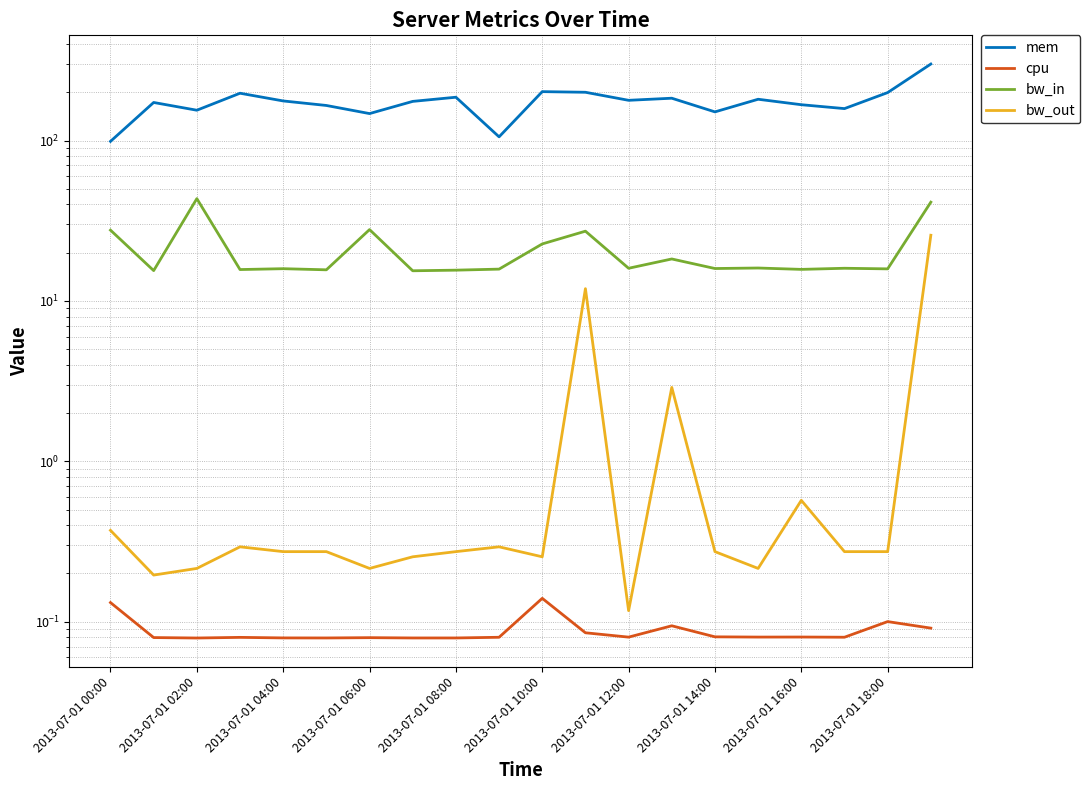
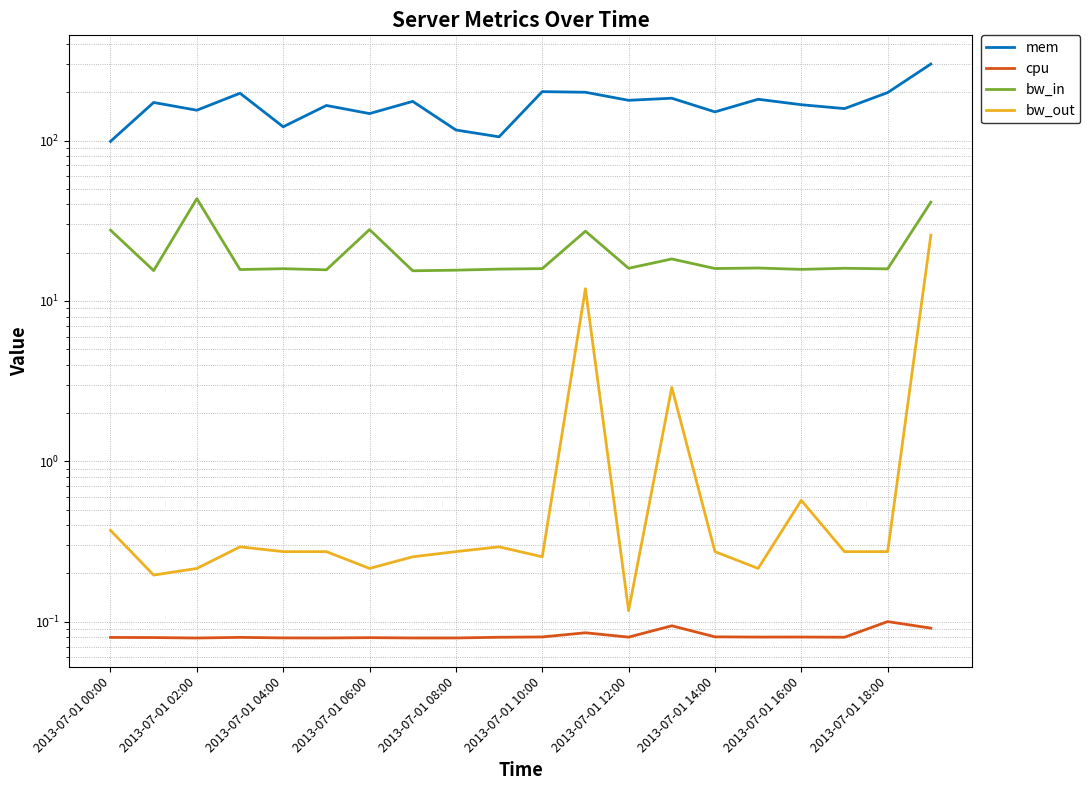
cpu, 2013-07-01 00:00: 0.13 -> 0.08
mem, 2013-07-01 04:00: 180 -> 120
mem, 2013-07-01 08:00: 190 -> 120
cpu, 2013-07-01 10:00: 0.14 -> 0.08
bw_in, 2013-07-01 10:00: 23 -> 16
